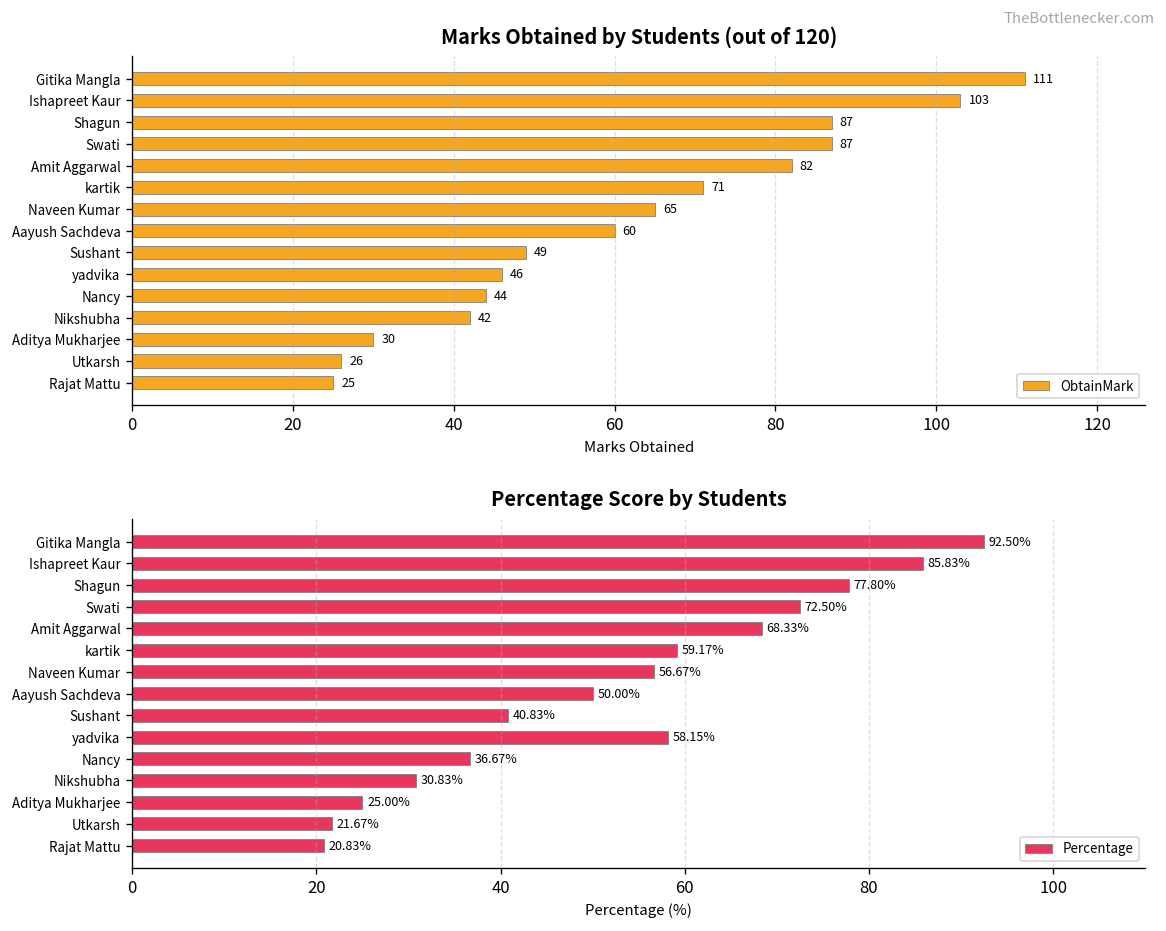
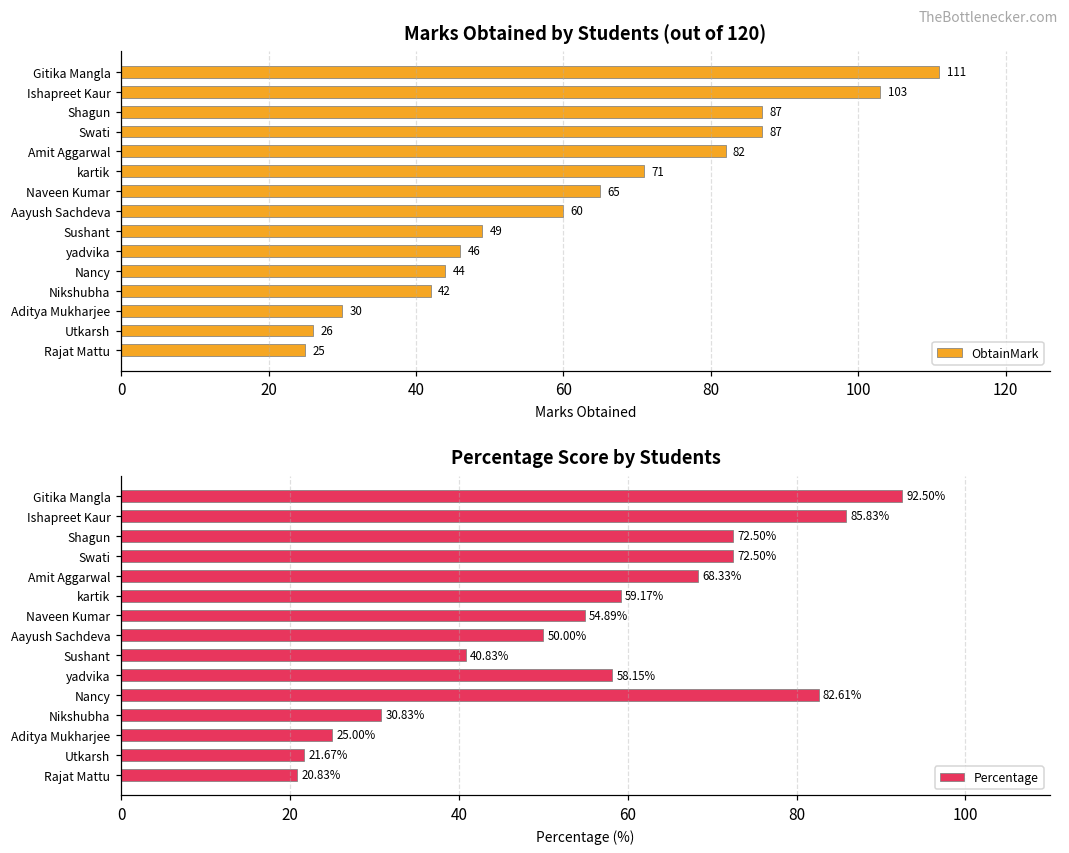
Percentage Score by Students, Shagun: 77.80% -> 72.50%
Percentage Score by Students, Naveen Kumar: 56.67% -> 54.89%
Percentage Score by Students, Nancy: 36.67% -> 82.61%
